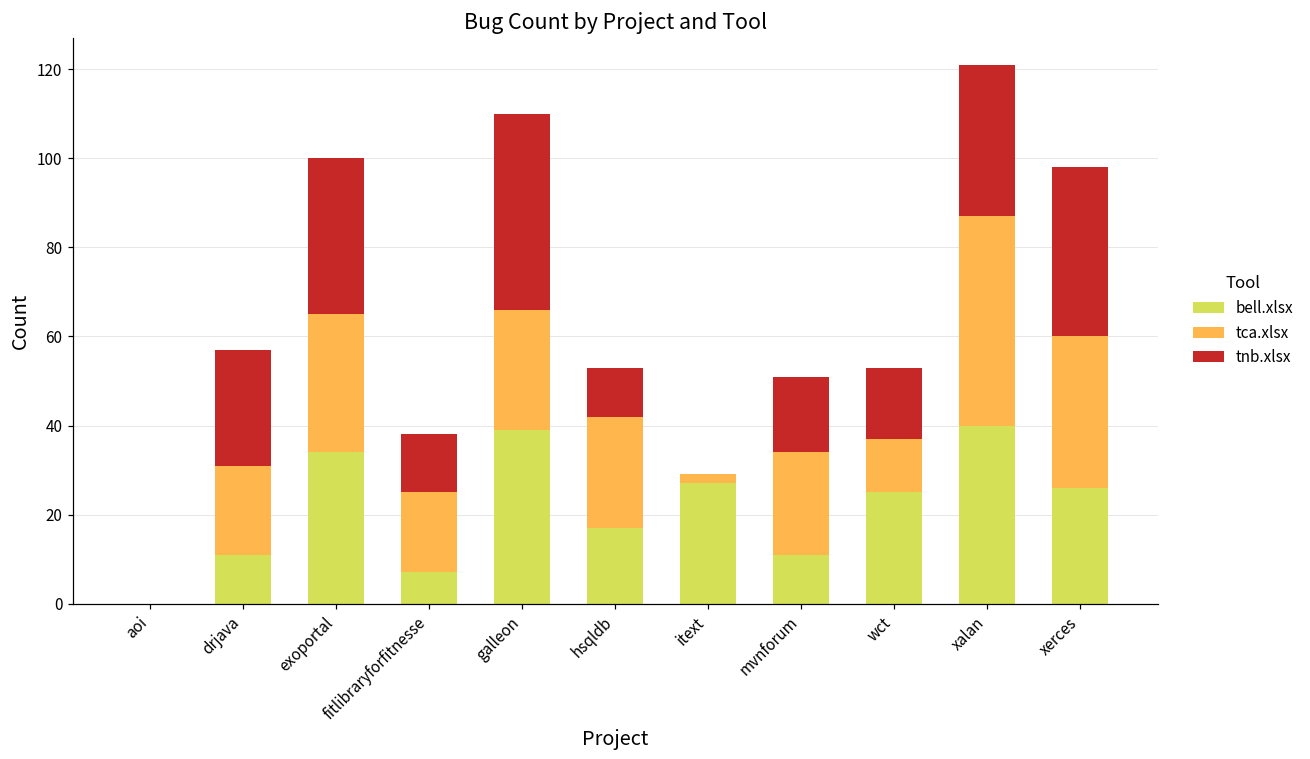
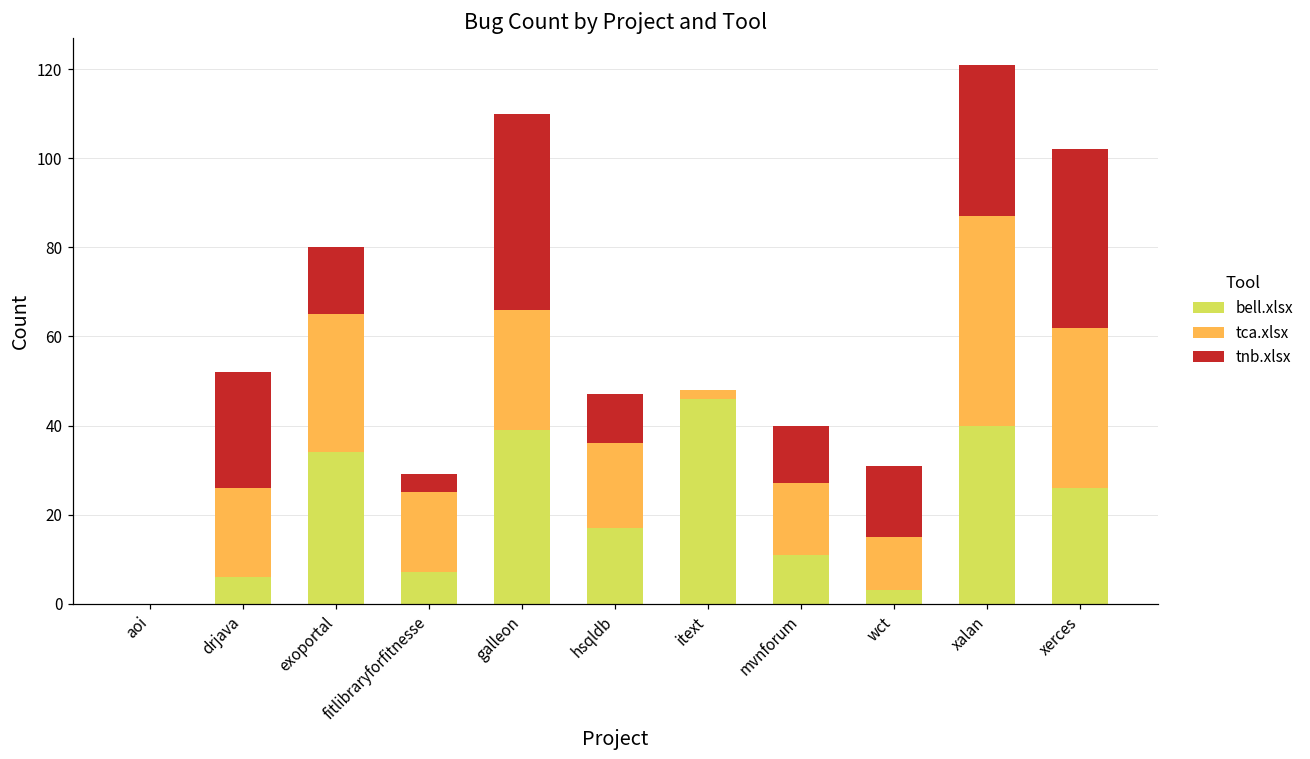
bell.xlsx, drjava: 11 -> 6
tnb.xlsx, exoportal: 35 -> 15
tnb.xlsx, fitlibraryforfitnesse: 13 -> 4
tca.xlsx, hsqldb: 25 -> 19
bell.xlsx, itext: 27 -> 46
tca.xlsx, mvnforum: 23 -> 16
tnb.xlsx, mvnforum: 17 -> 13
bell.xlsx, wct: 25 -> 3
tca.xlsx, xerces: 34 -> 36
tnb.xlsx, xerces: 38 -> 40
